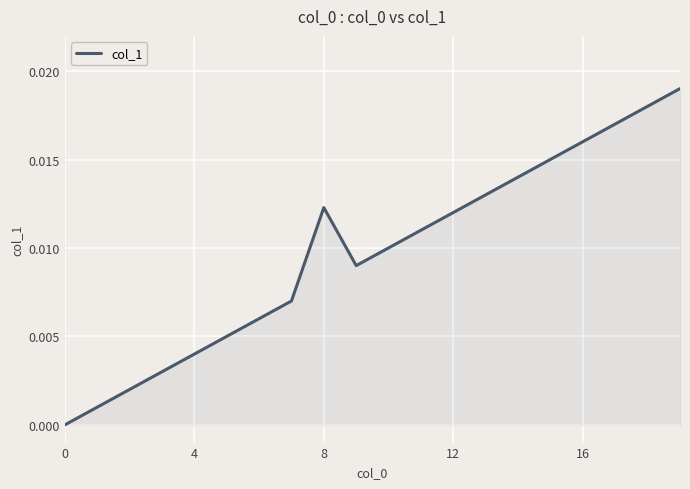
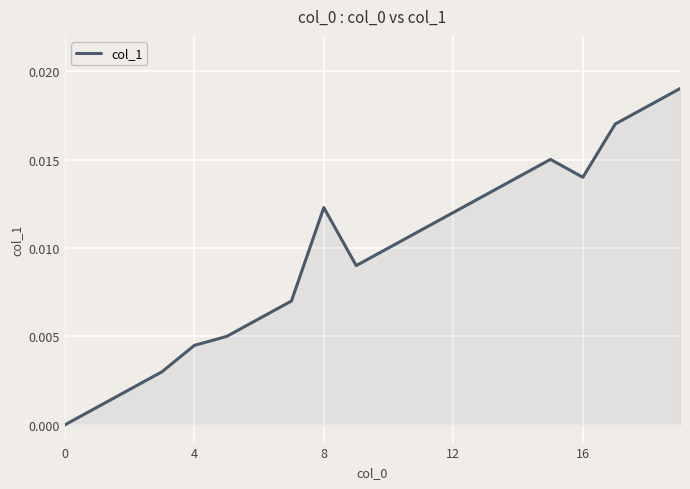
4: 0.0040 -> 0.0045
16: 0.0160 -> 0.0140
